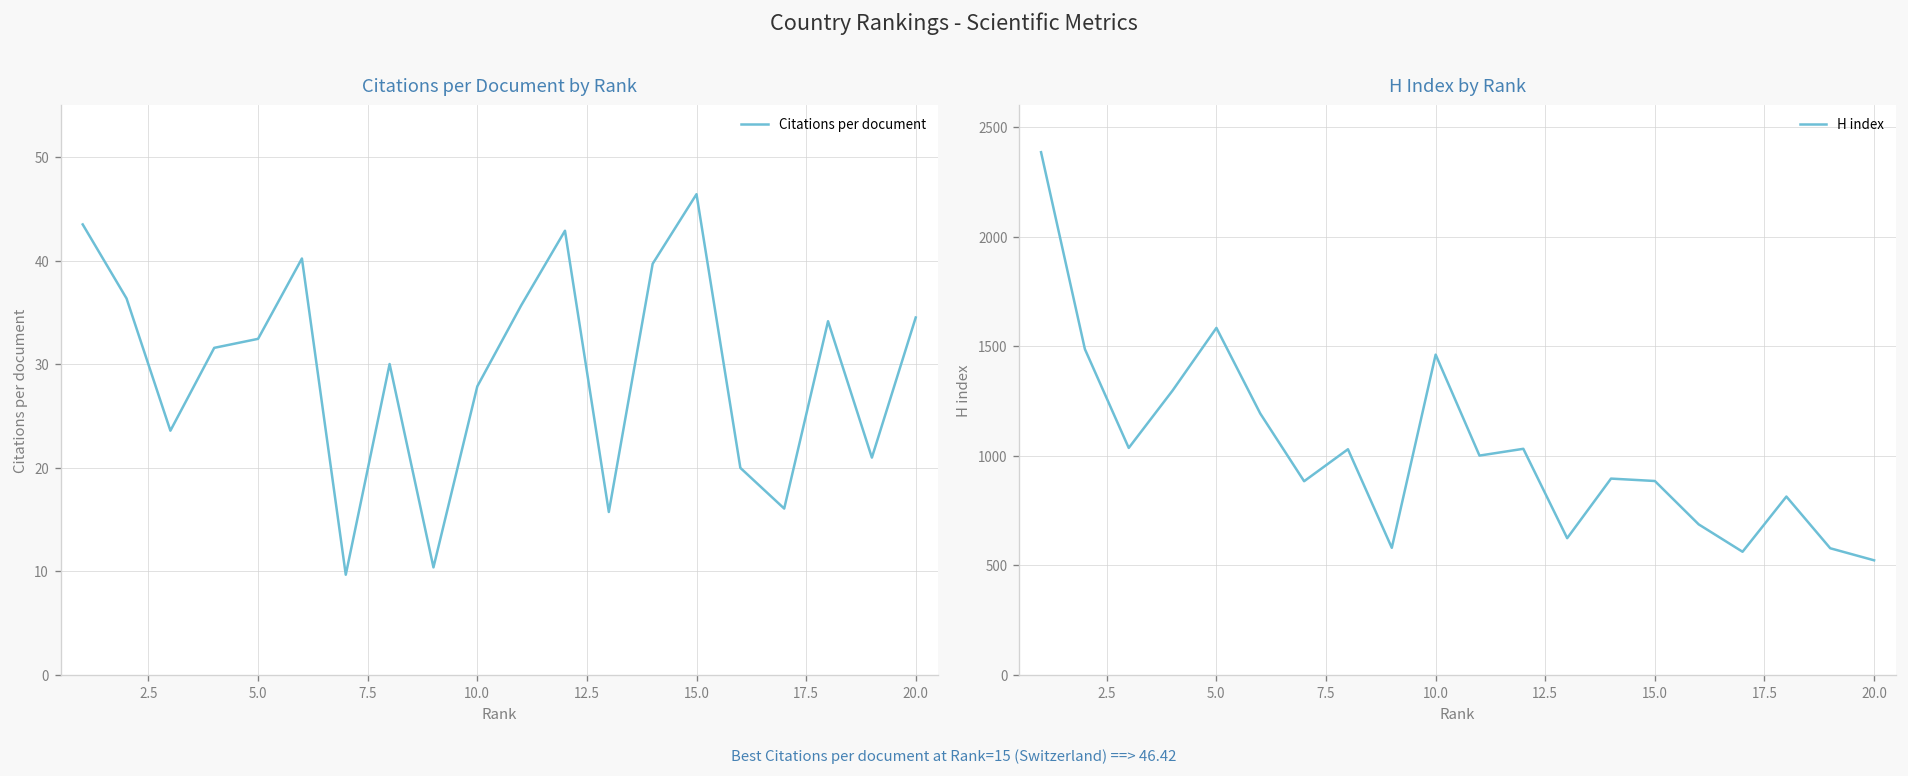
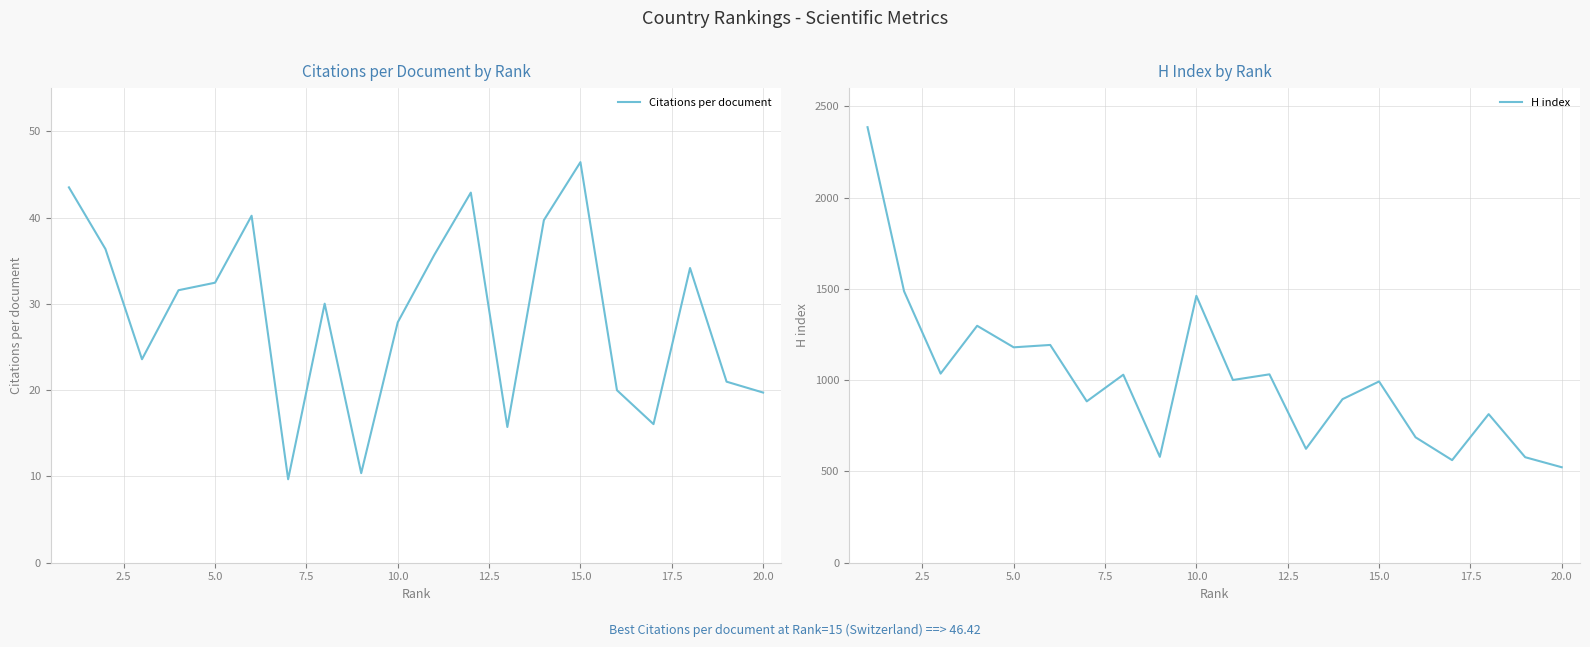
Citations per Document by Rank, 20.0: 35 -> 20
H Index by Rank, 5.0: 1580 -> 1180
H Index by Rank, 15.0: 890 -> 990
